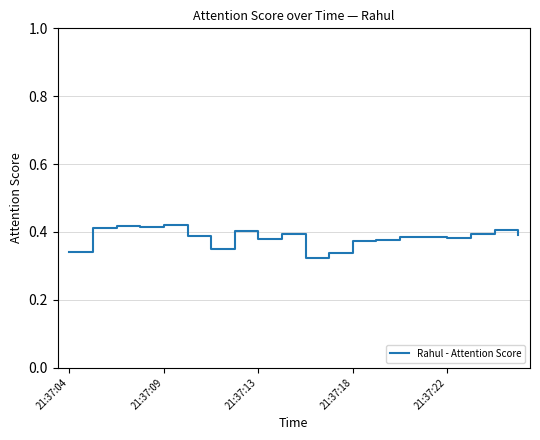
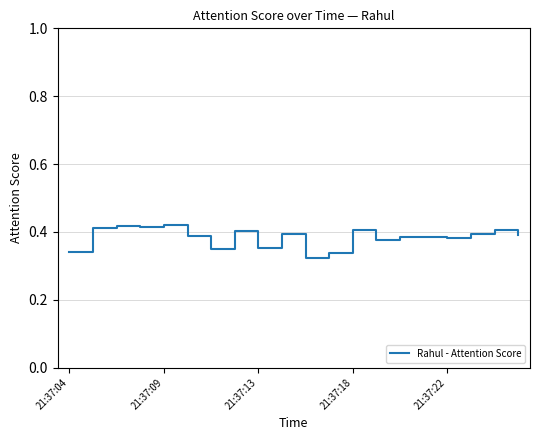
21:37:13: 0.38 -> 0.35
21:37:18: 0.37 -> 0.41
